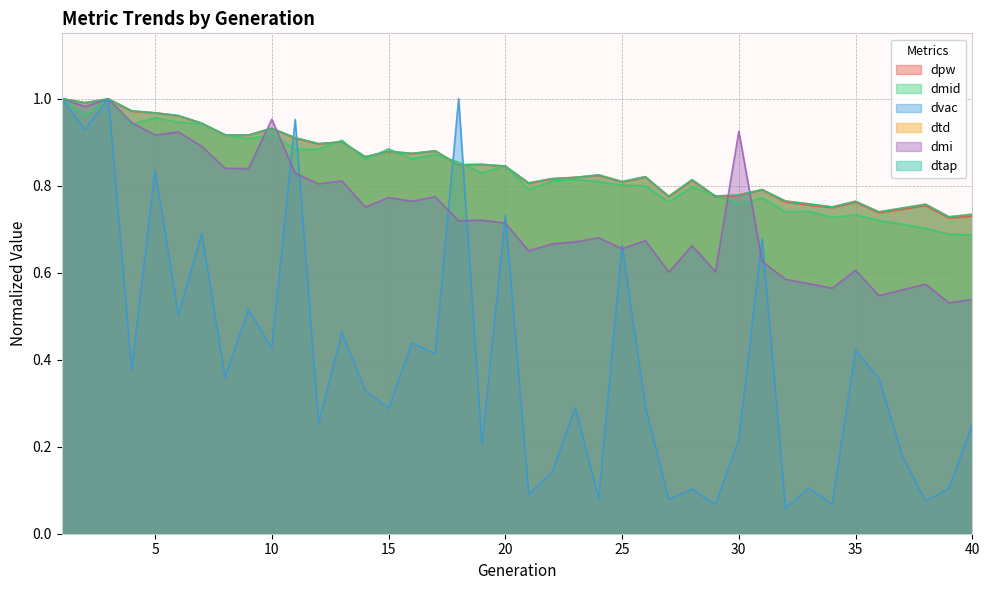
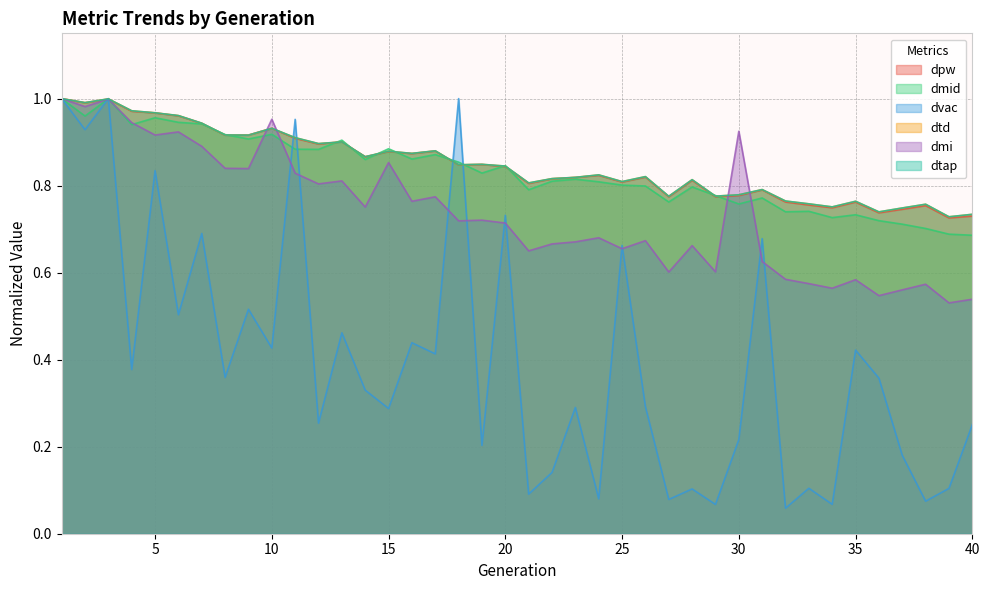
dmi, 15: 0.77 -> 0.85
dmi, 35: 0.61 -> 0.58
